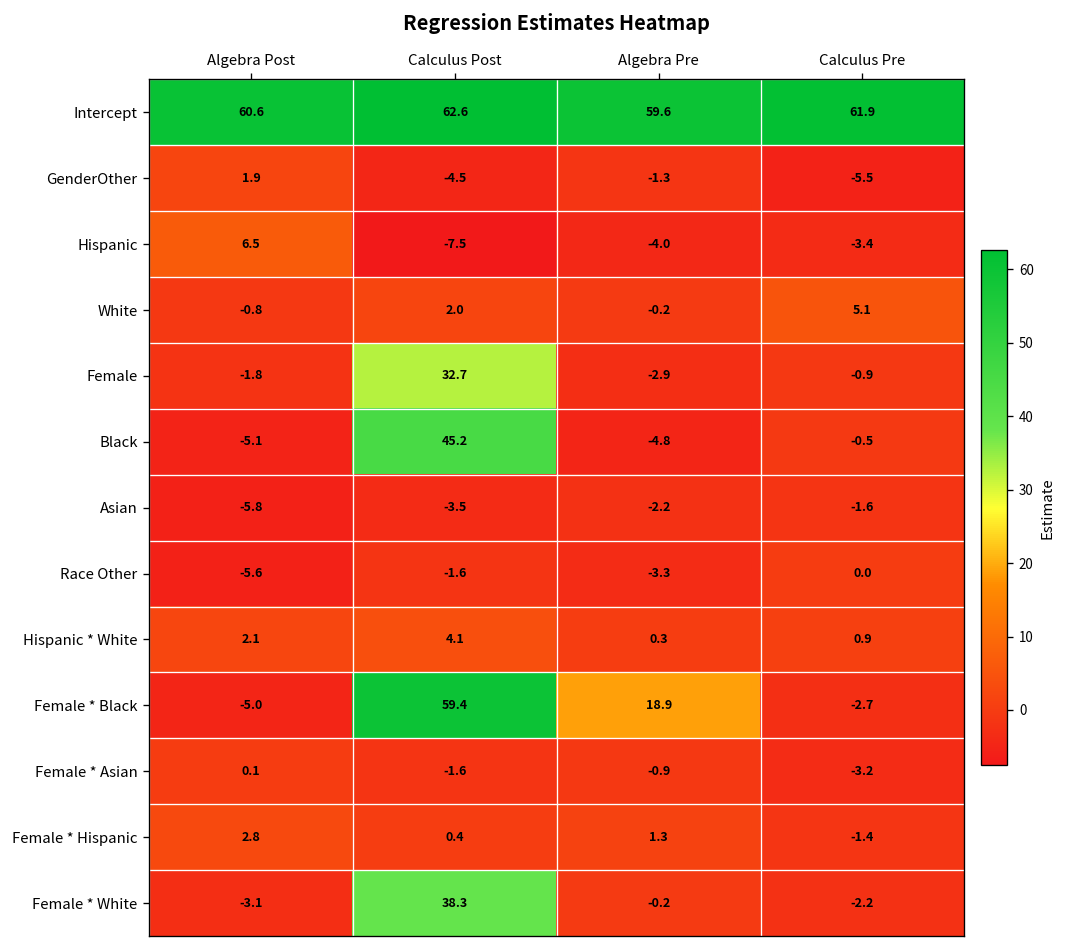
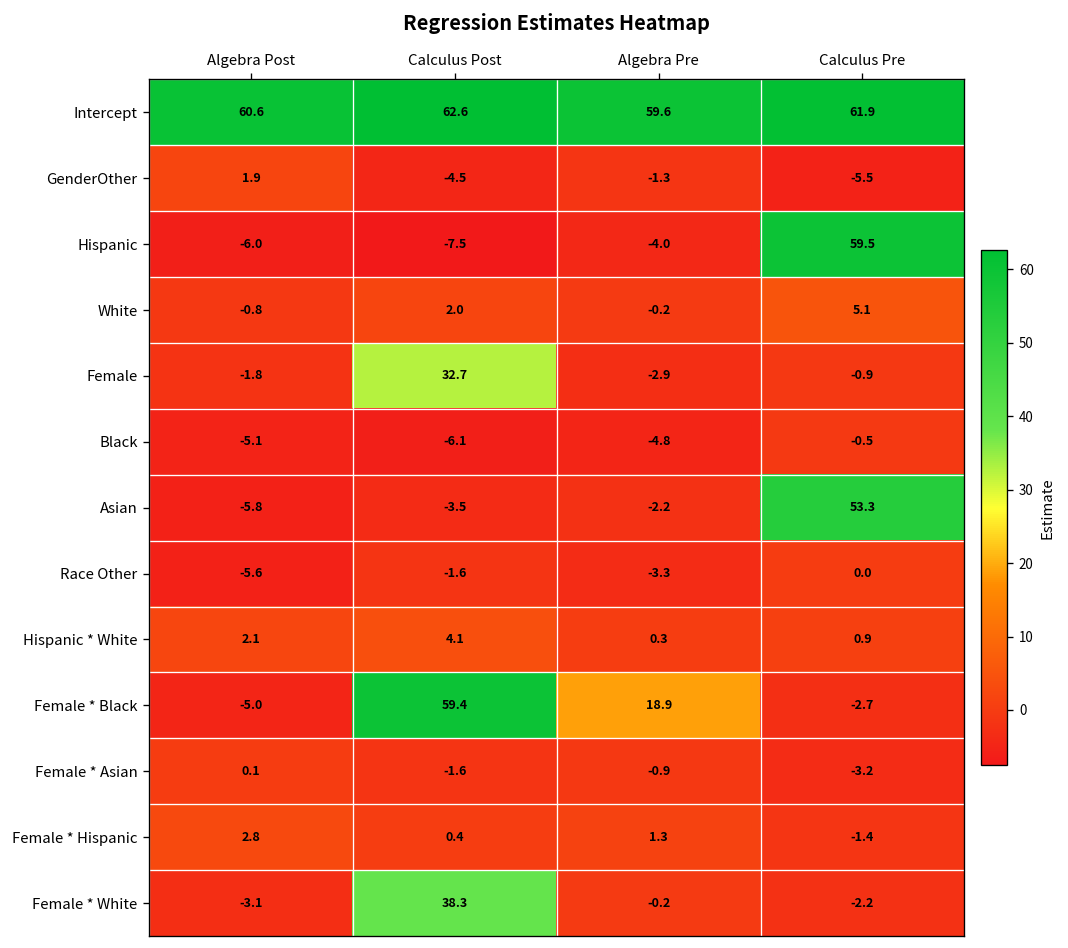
Hispanic, Algebra Post: 6.5 -> -6.0
Hispanic, Calculus Pre: -3.4 -> 59.5
Black, Calculus Post: 45.2 -> -6.1
Asian, Calculus Pre: -1.6 -> 53.3
